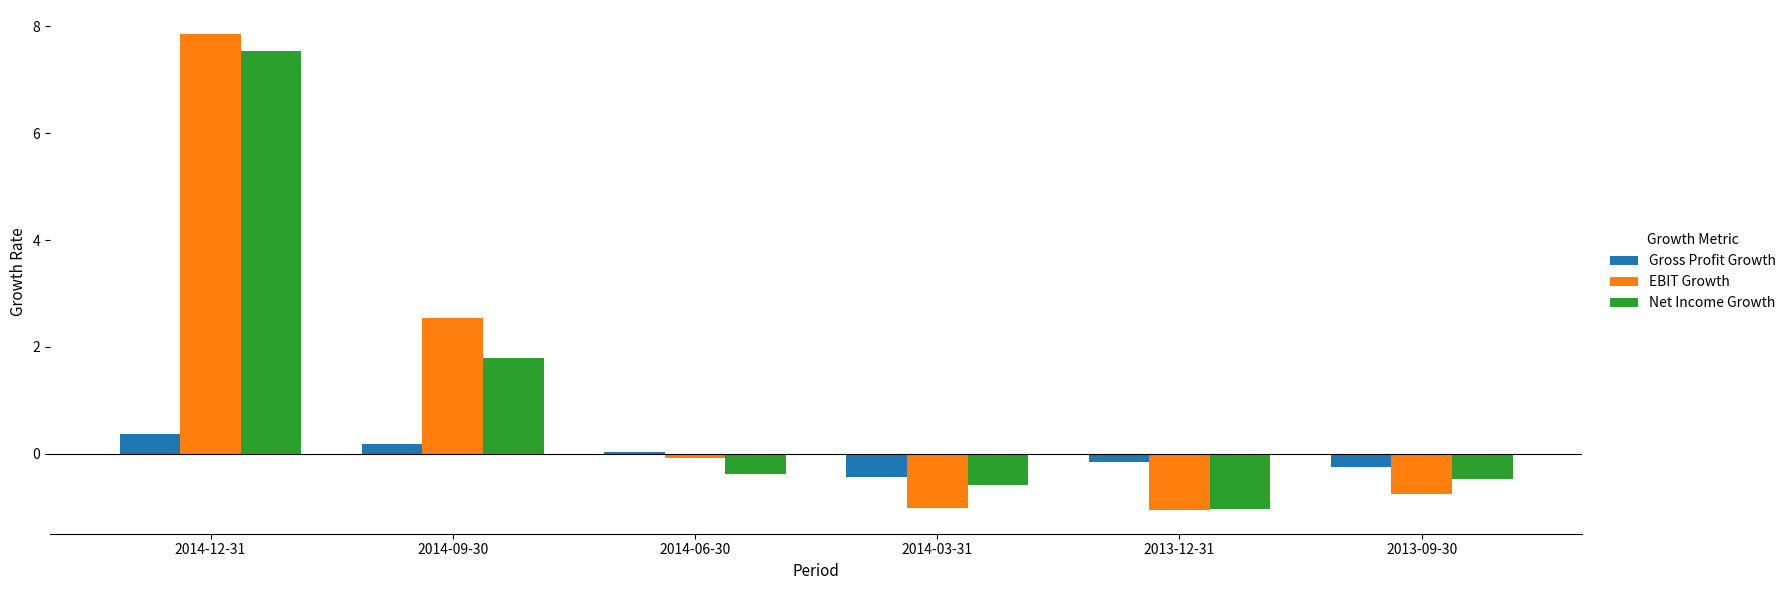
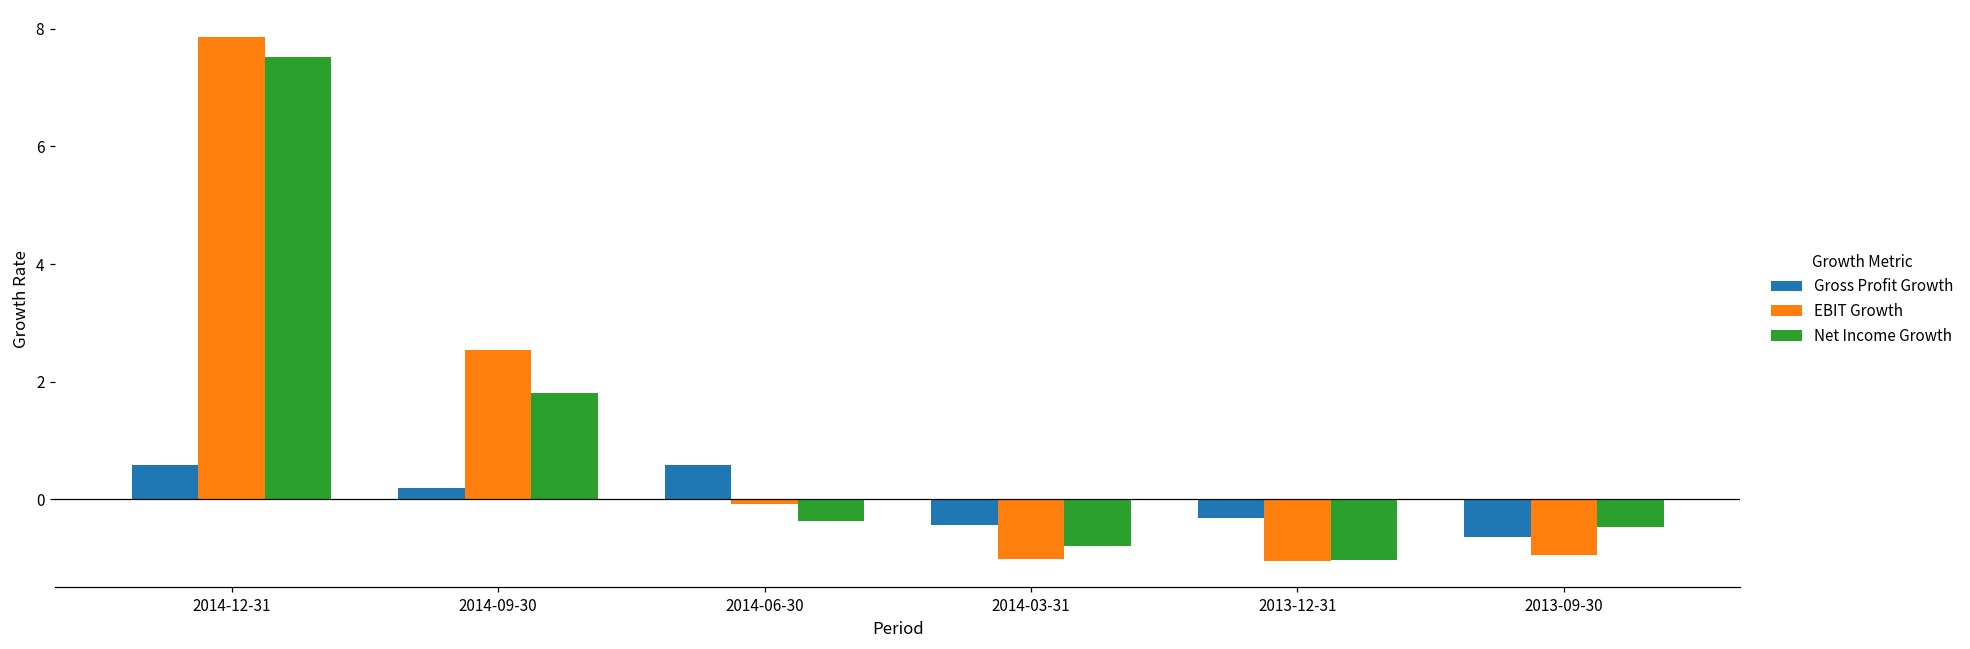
Gross Profit Growth, 2014-12-31: 0.4 -> 0.6
Gross Profit Growth, 2014-06-30: 0.0 -> 0.6
Net Income Growth, 2014-03-31: -0.6 -> -0.8
Gross Profit Growth, 2013-12-31: -0.1 -> -0.3
Gross Profit Growth, 2013-09-30: -0.3 -> -0.7
EBIT Growth, 2013-09-30: -0.7 -> -0.9
